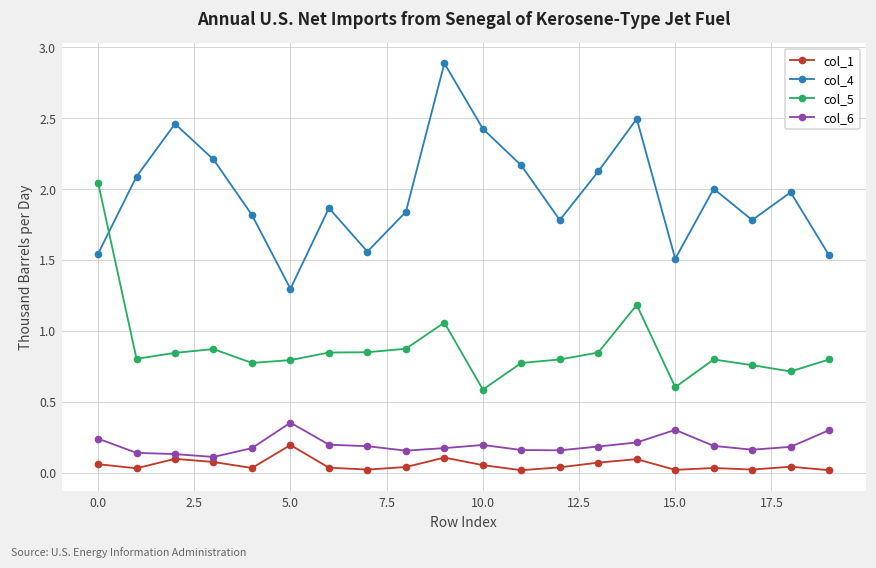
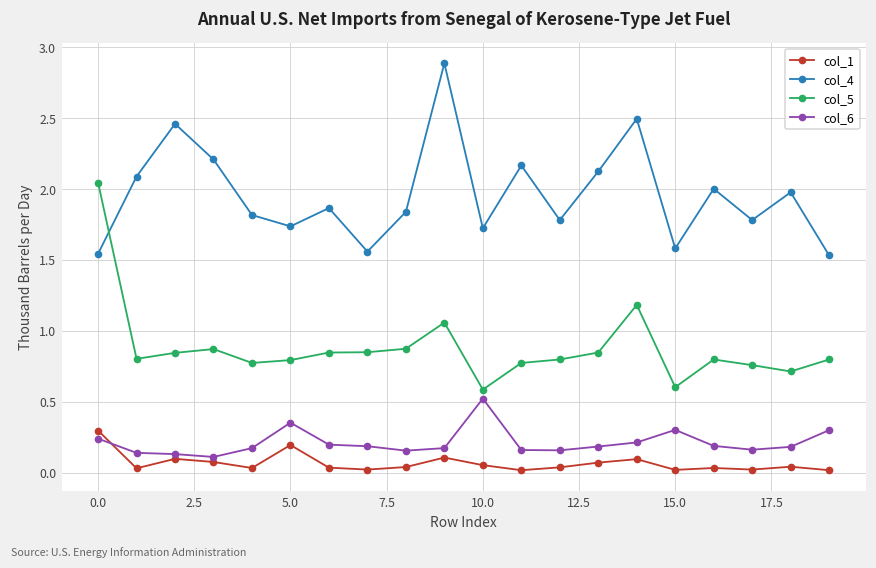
col_1, 0.0: 0.06 -> 0.30
col_4, 5.0: 1.30 -> 1.74
col_4, 10.0: 2.42 -> 1.72
col_6, 10.0: 0.20 -> 0.52
col_4, 15.0: 1.51 -> 1.58
